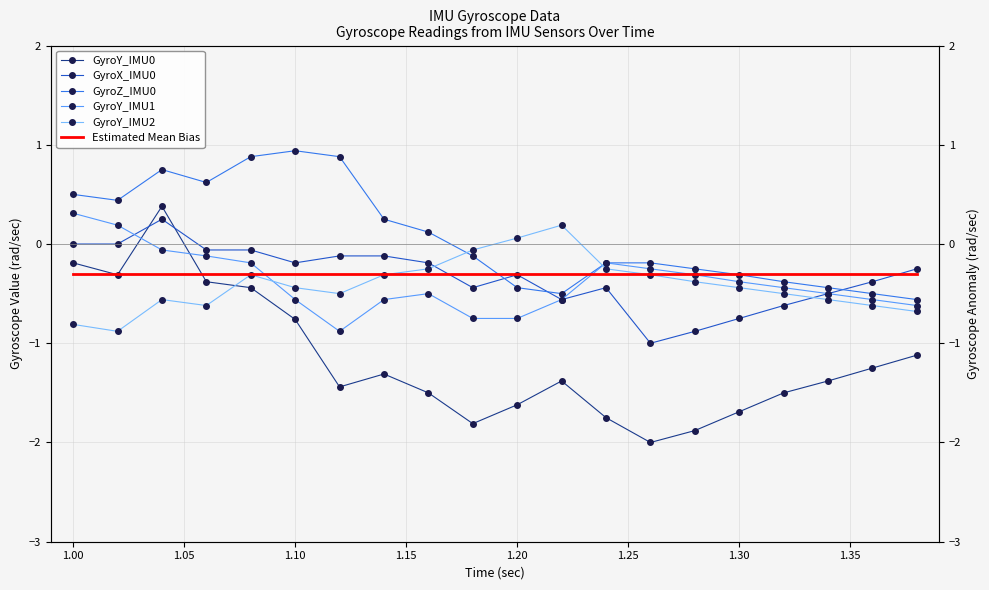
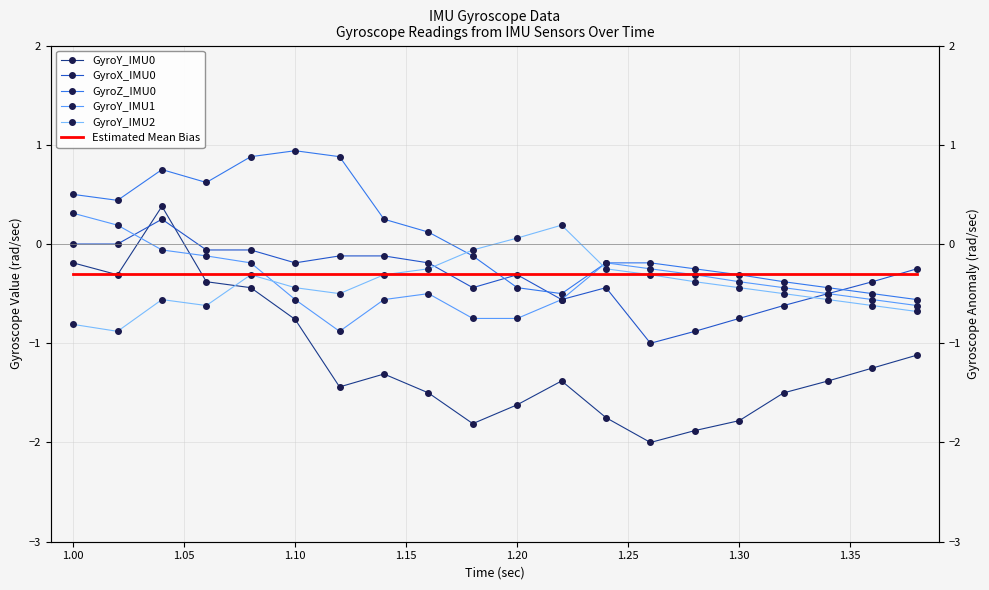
GyroY_IMU0, 1.30: -1.7 -> -1.8
